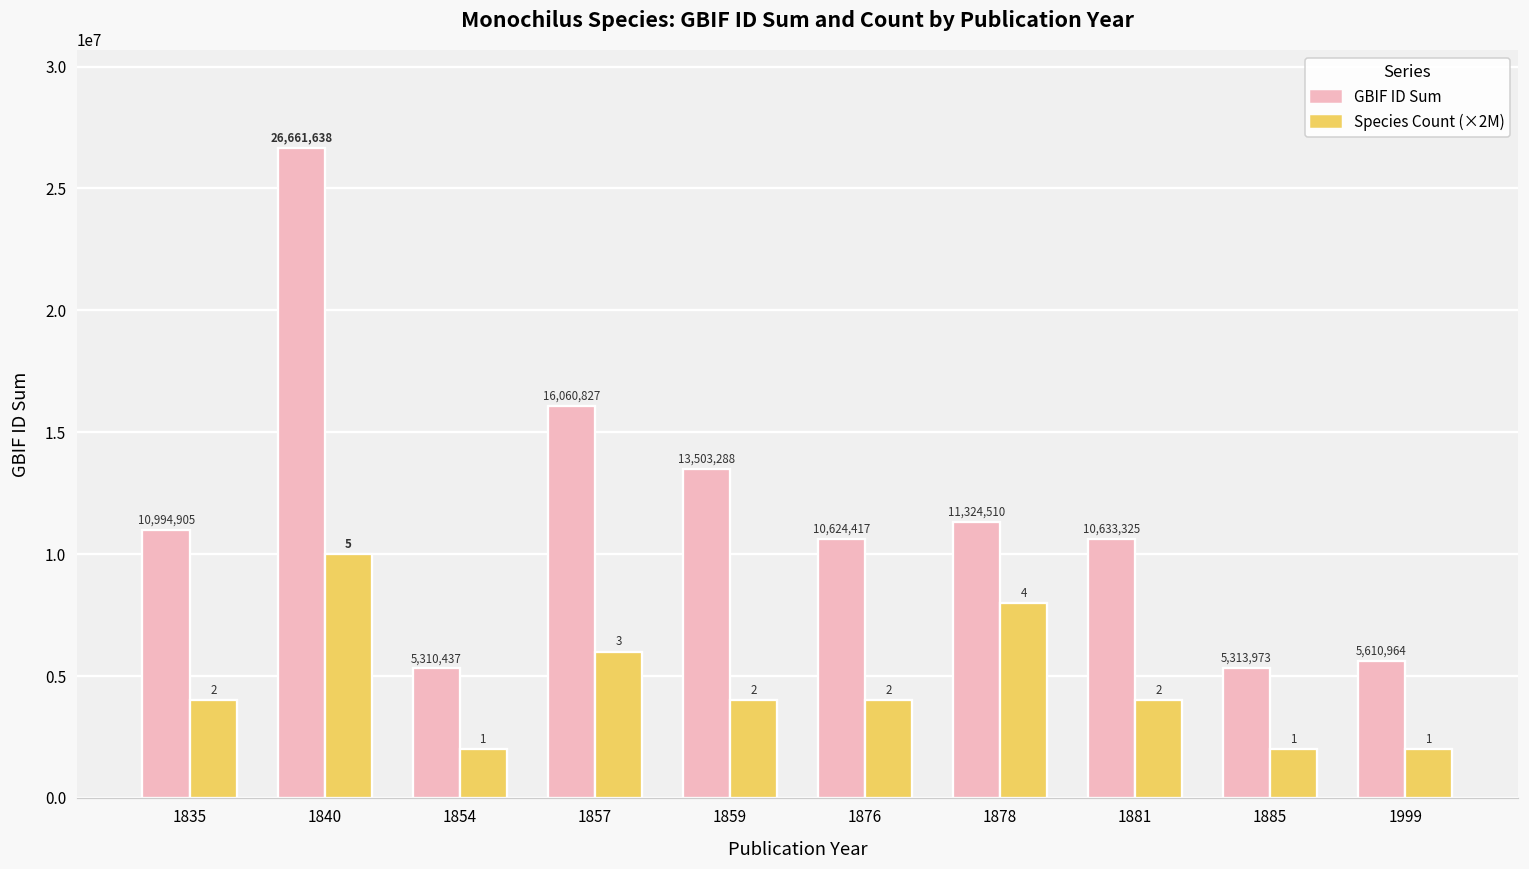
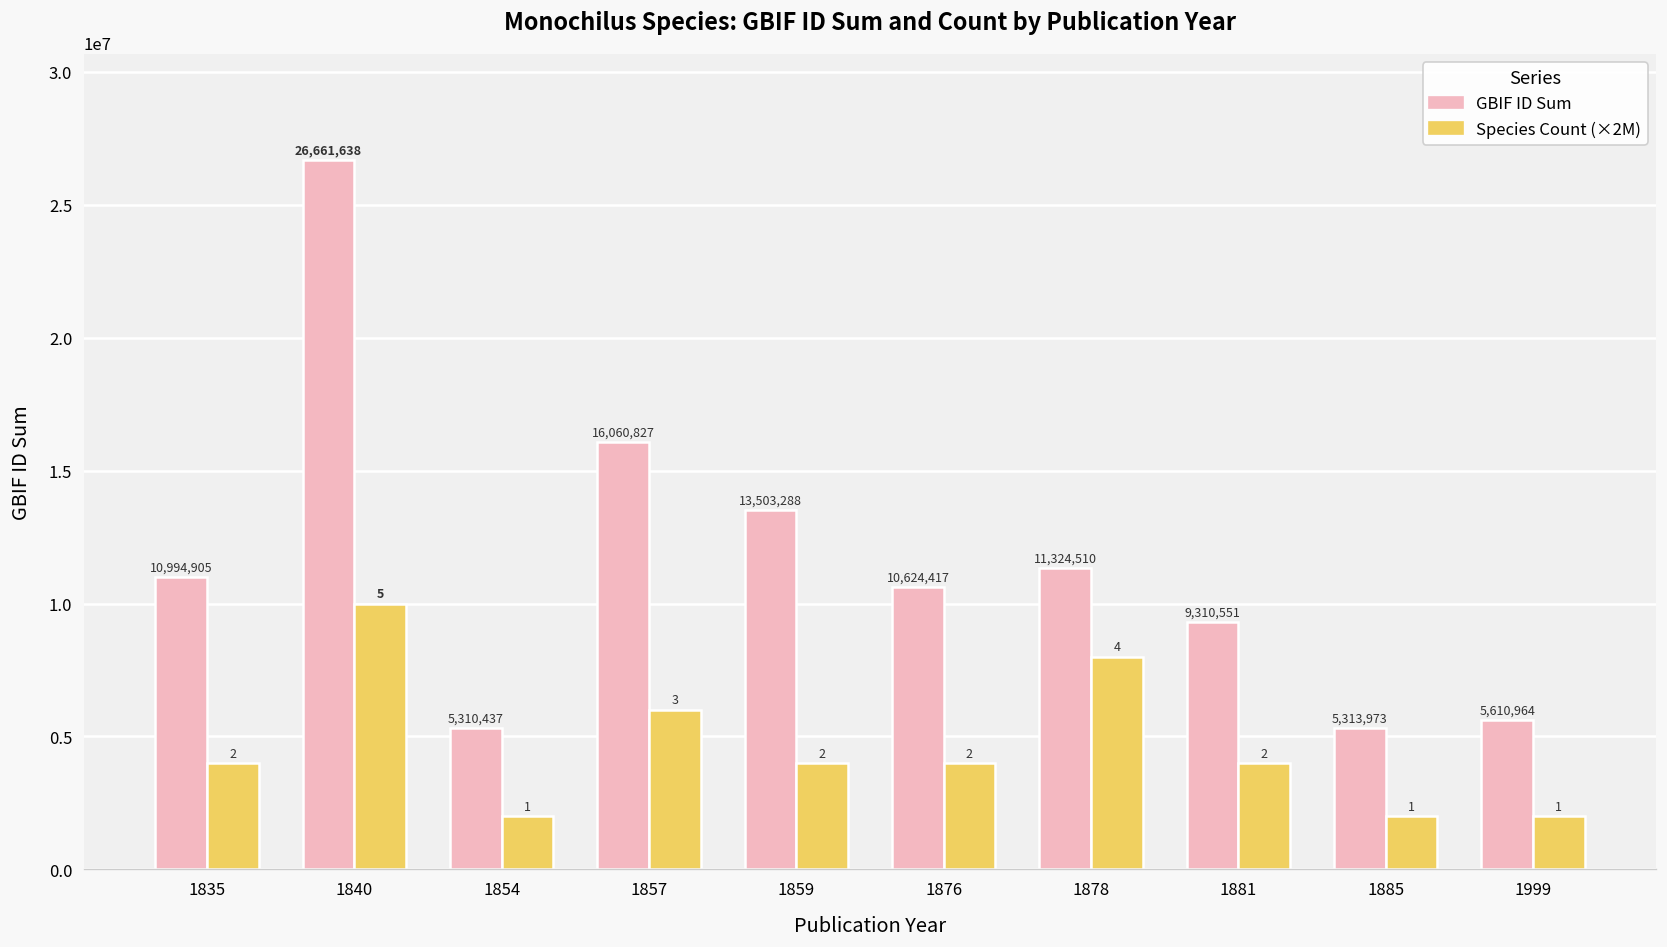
GBIF ID Sum, 1881: 10,633,325 -> 9,310,551
